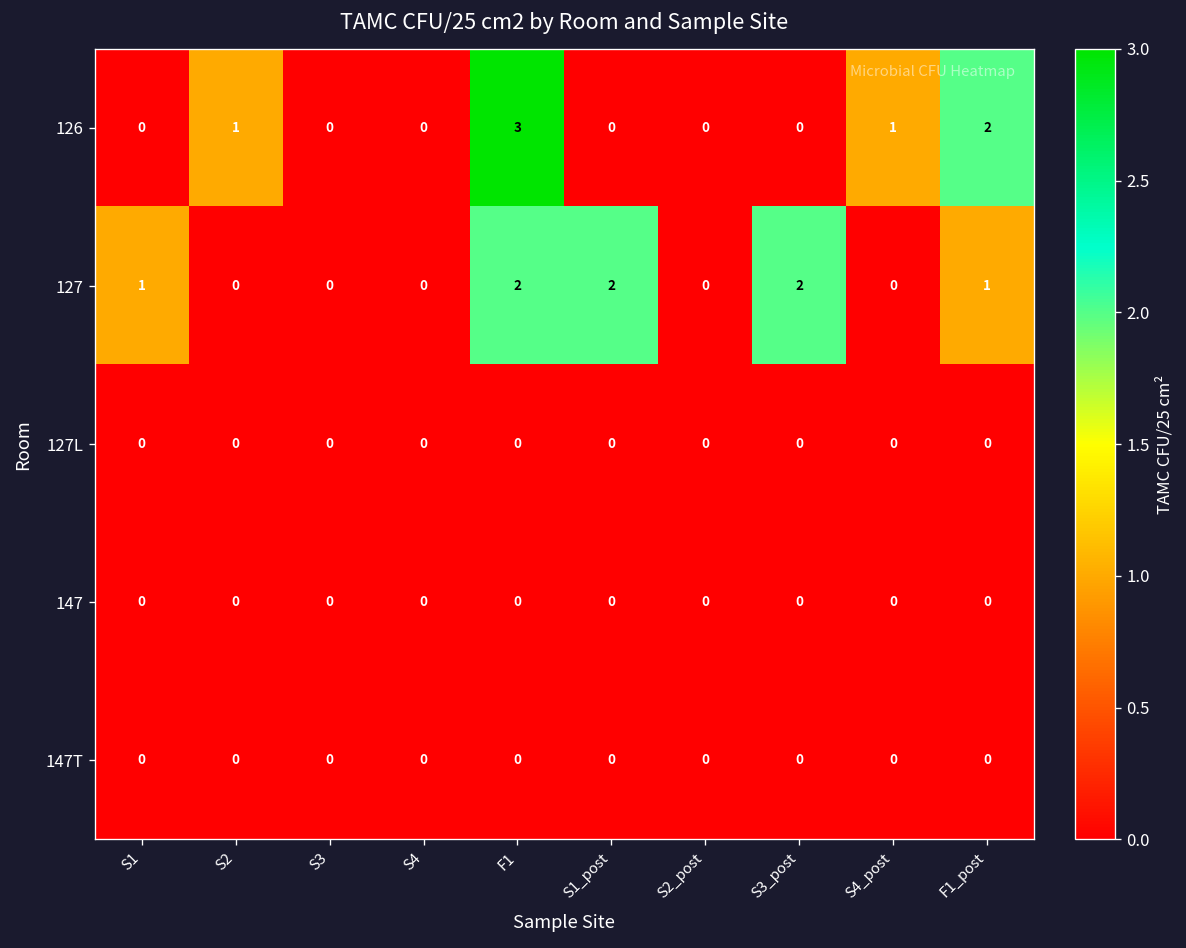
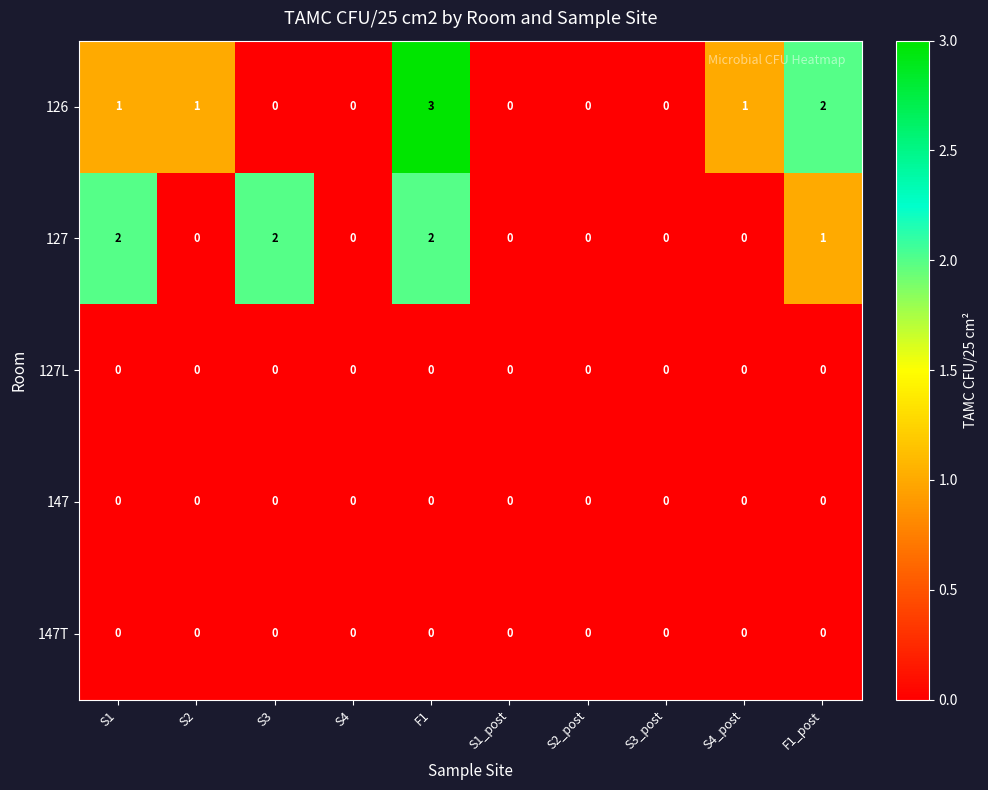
126, S1: 0 -> 1
127, S1: 1 -> 2
127, S3: 0 -> 2
127, S1_post: 2 -> 0
127, S3_post: 2 -> 0
